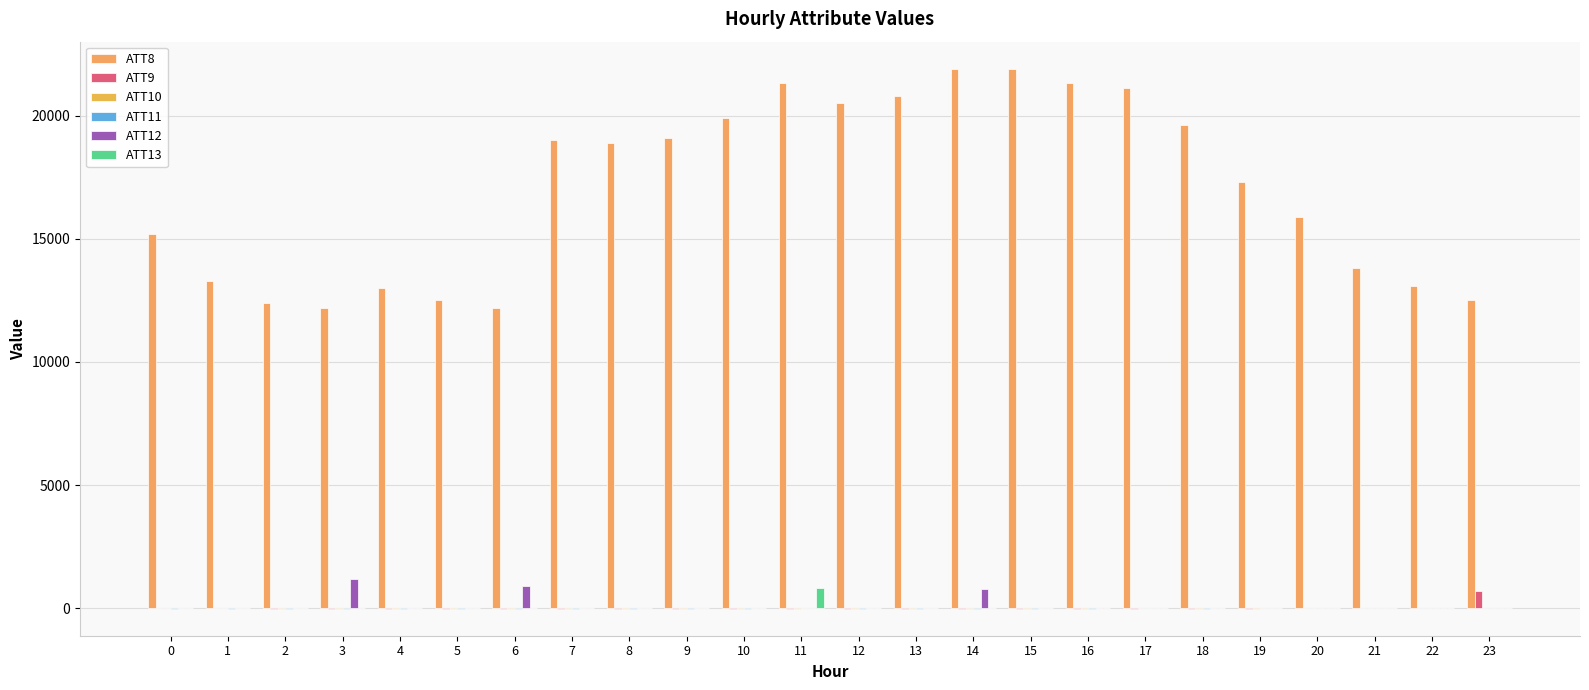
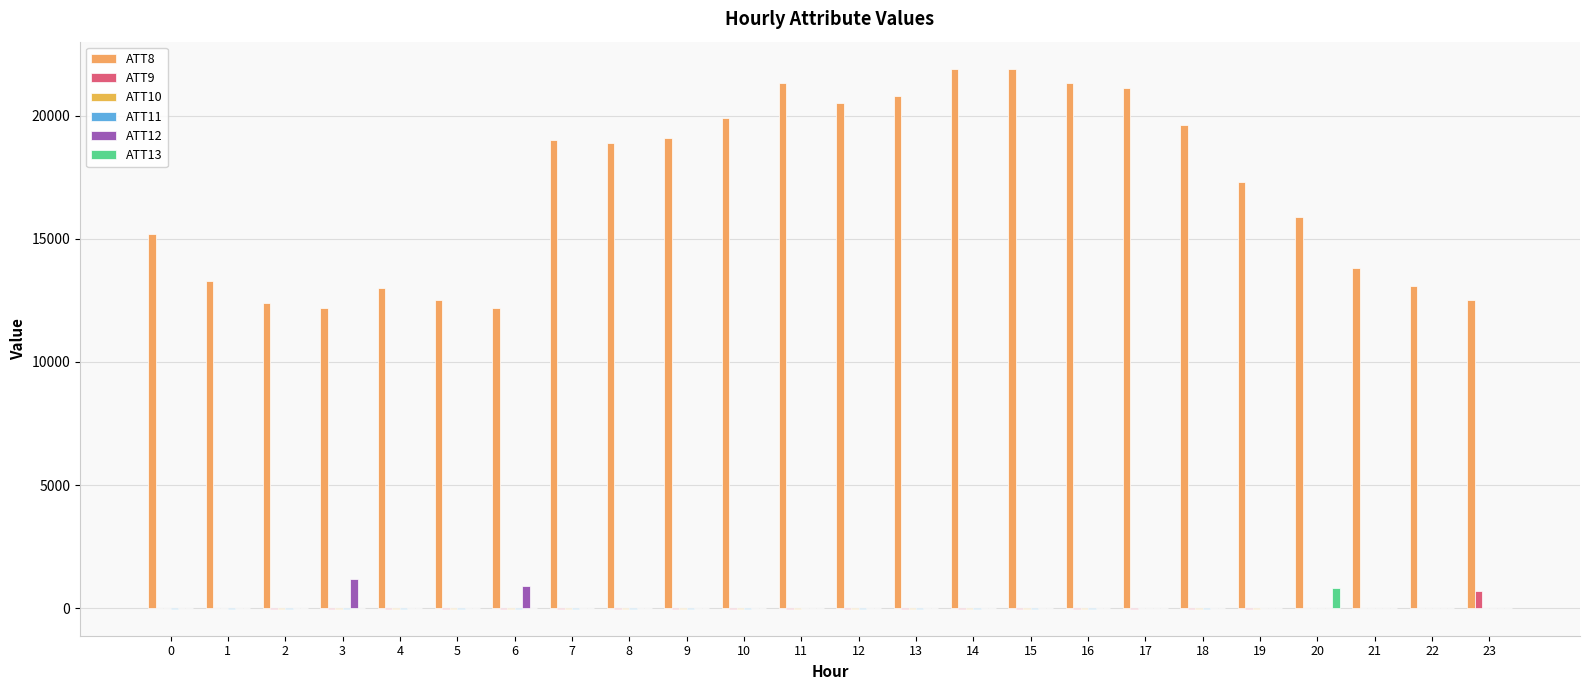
ATT13, 11: 800 -> 0
ATT12, 14: 800 -> 0
ATT13, 20: 0 -> 800
